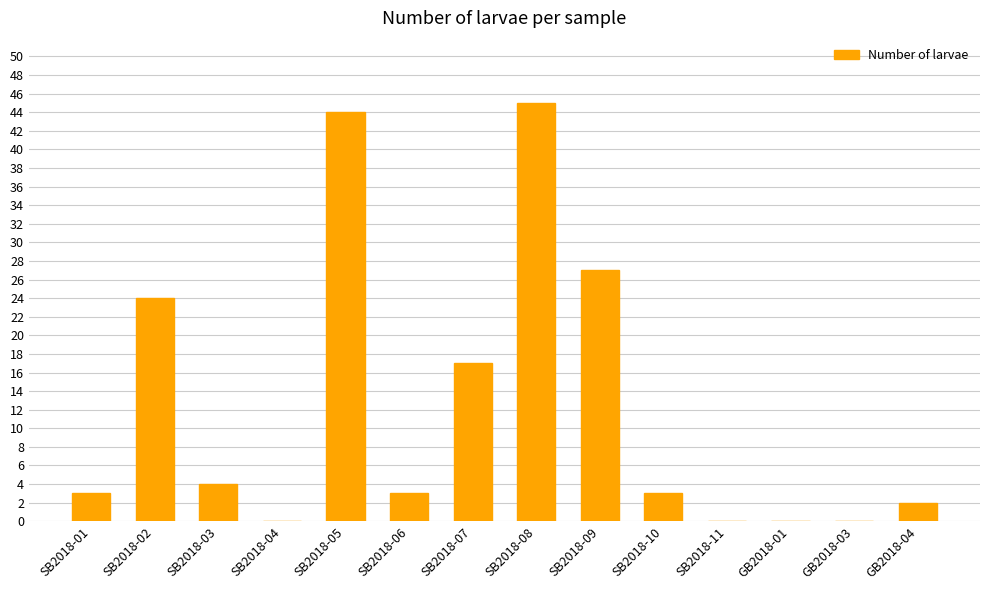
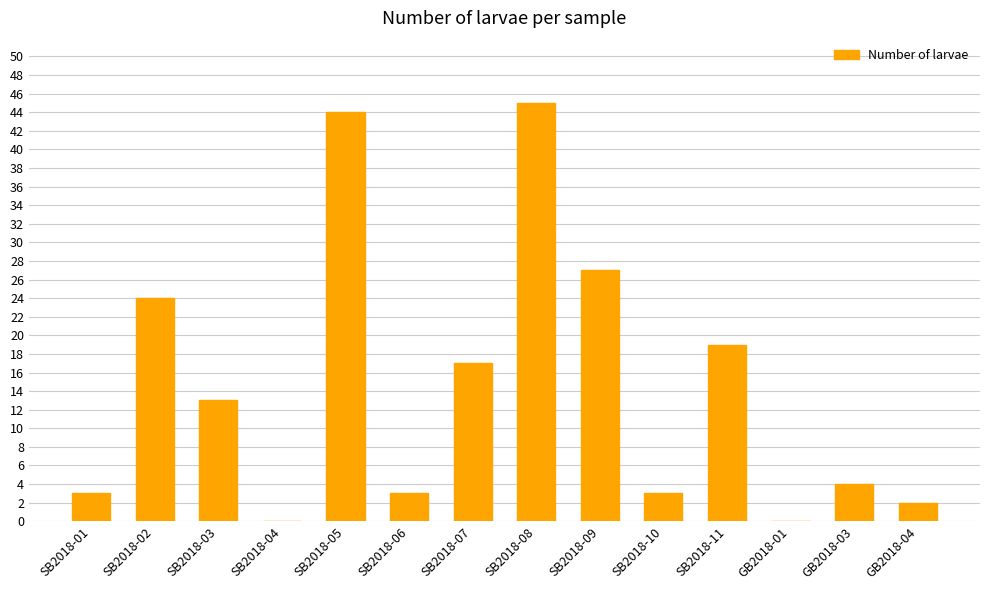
SB2018-03: 4 -> 13
SB2018-11: 0 -> 19
GB2018-03: 0 -> 4
